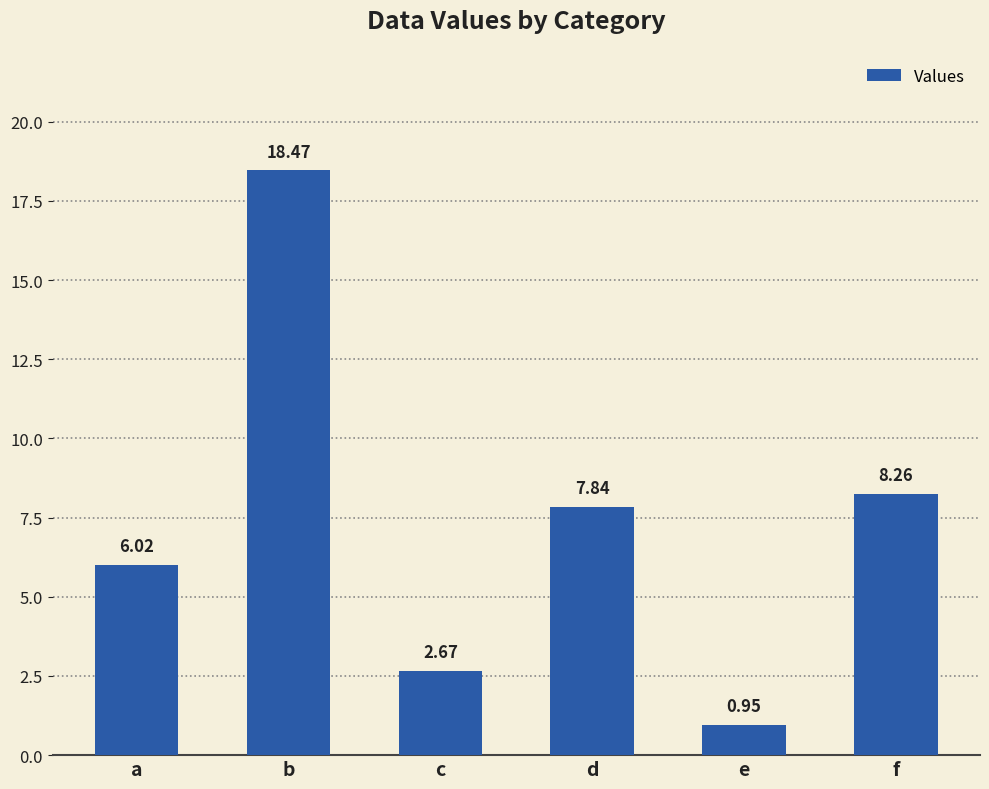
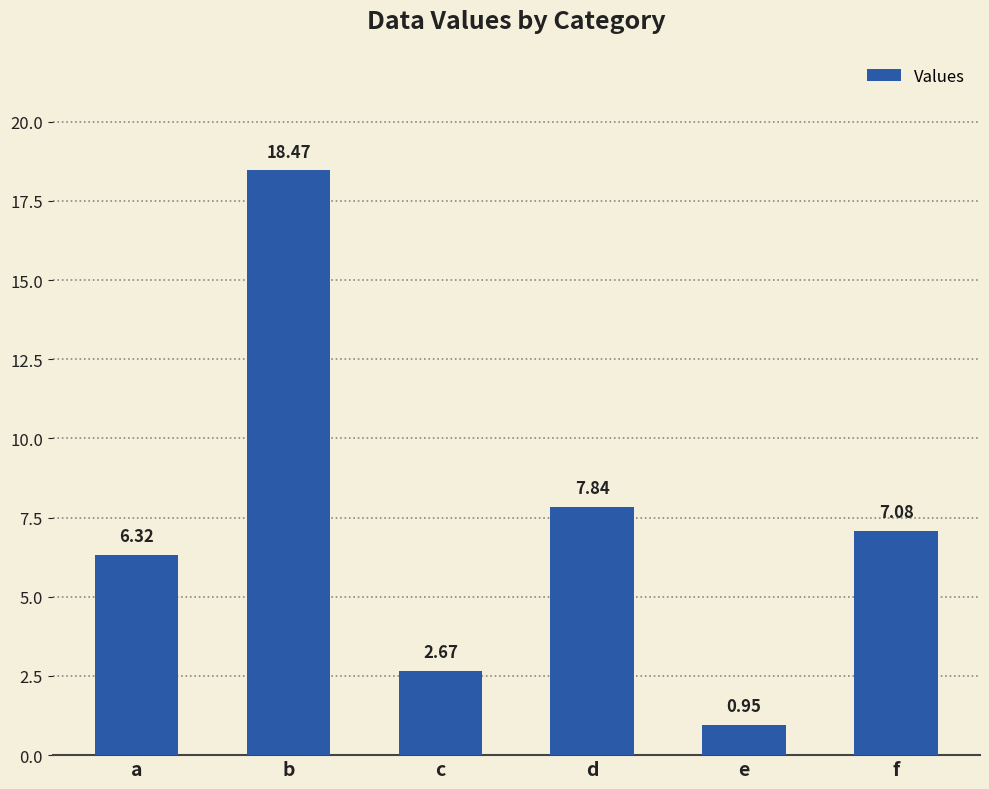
a: 6.02 -> 6.32
f: 8.26 -> 7.08
